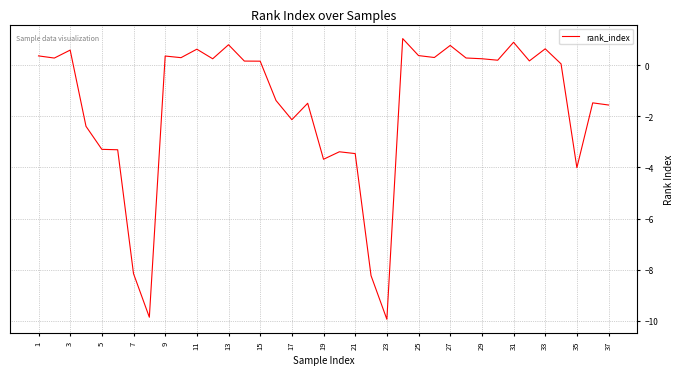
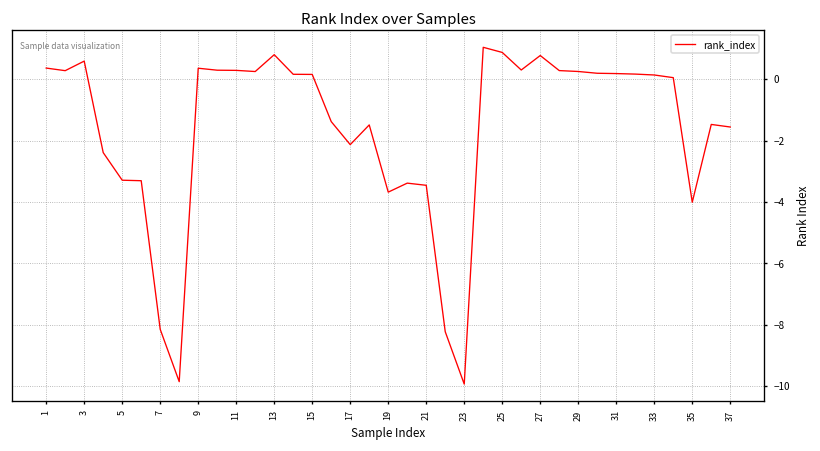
11: 0.6 -> 0.3
25: 0.4 -> 0.9
31: 0.9 -> 0.2
33: 0.6 -> 0.1
